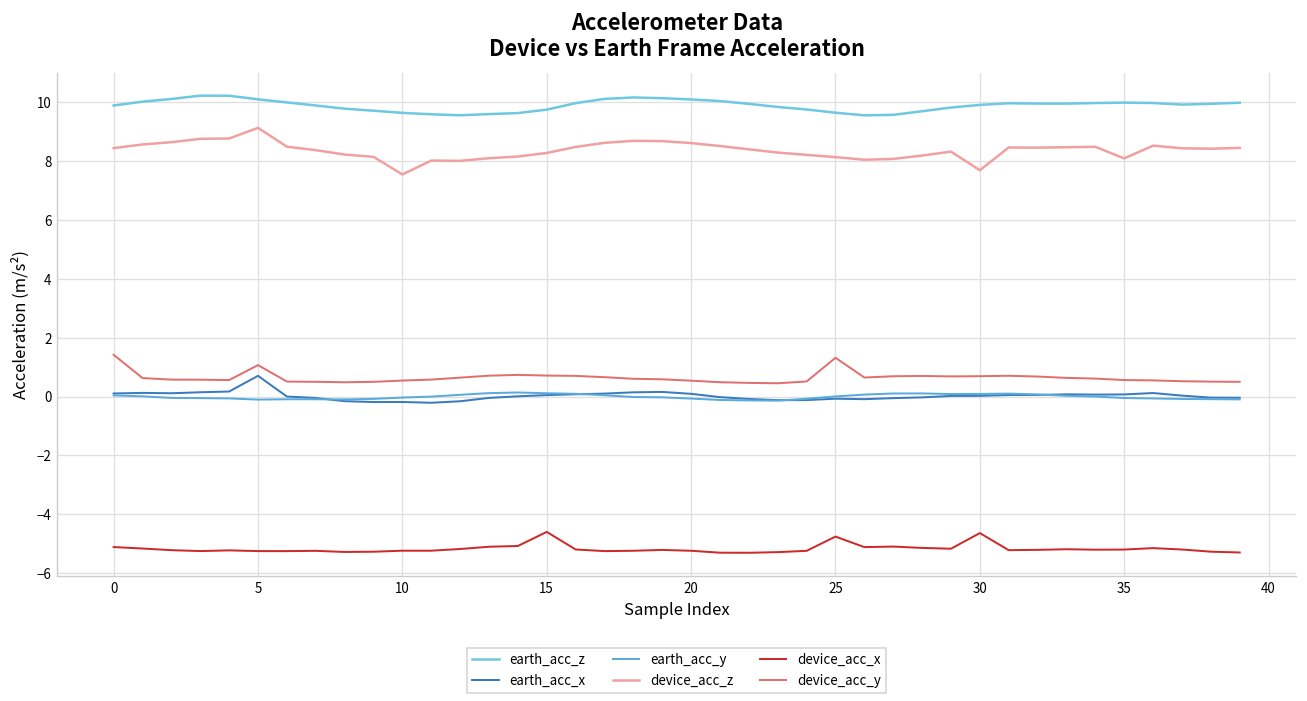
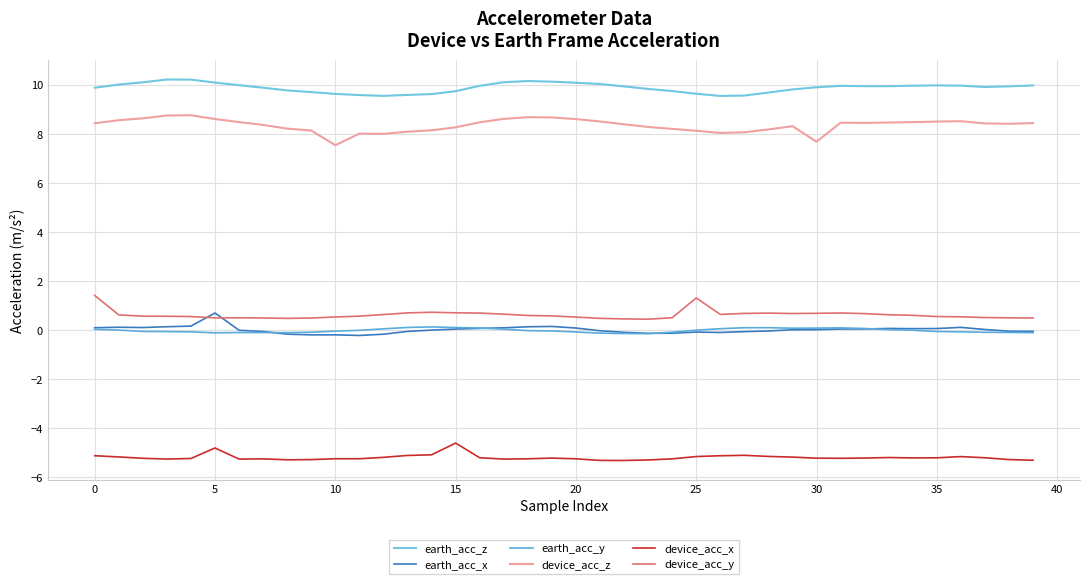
device_acc_z, 5: 9.1 -> 8.6
device_acc_x, 5: -5.2 -> -4.8
device_acc_y, 5: 1.1 -> 0.5
device_acc_x, 25: -4.8 -> -5.1
device_acc_x, 30: -4.6 -> -5.2
device_acc_z, 35: 8.1 -> 8.5
